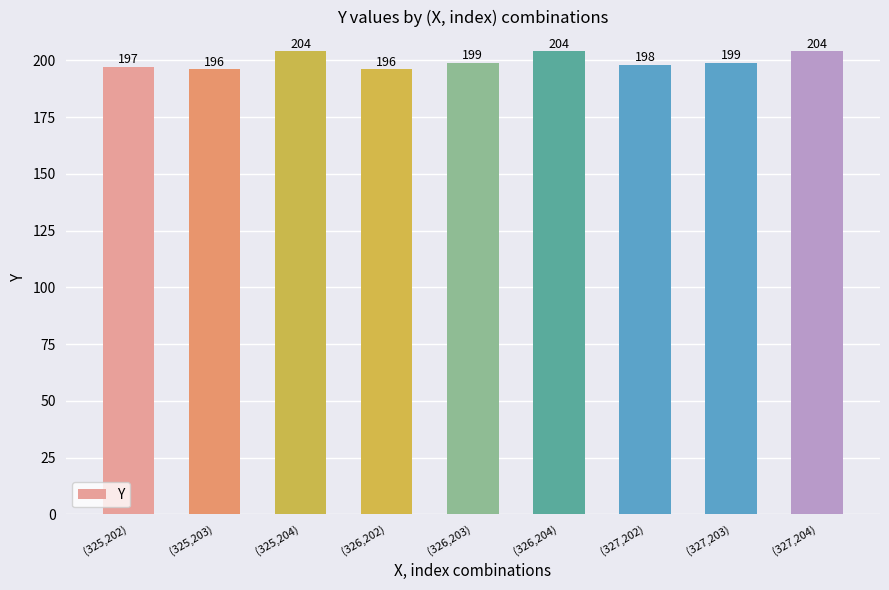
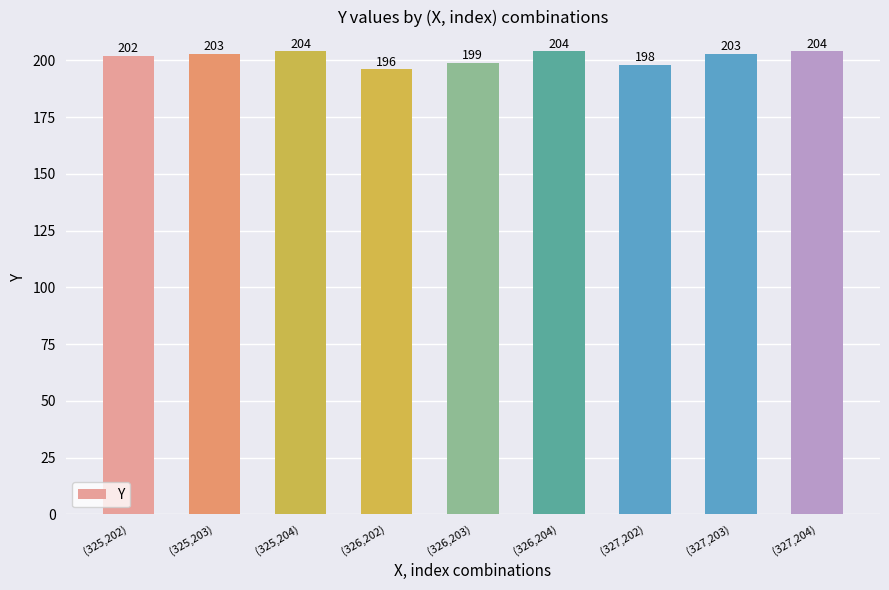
(325,202): 197 -> 202
(325,203): 196 -> 203
(327,203): 199 -> 203
